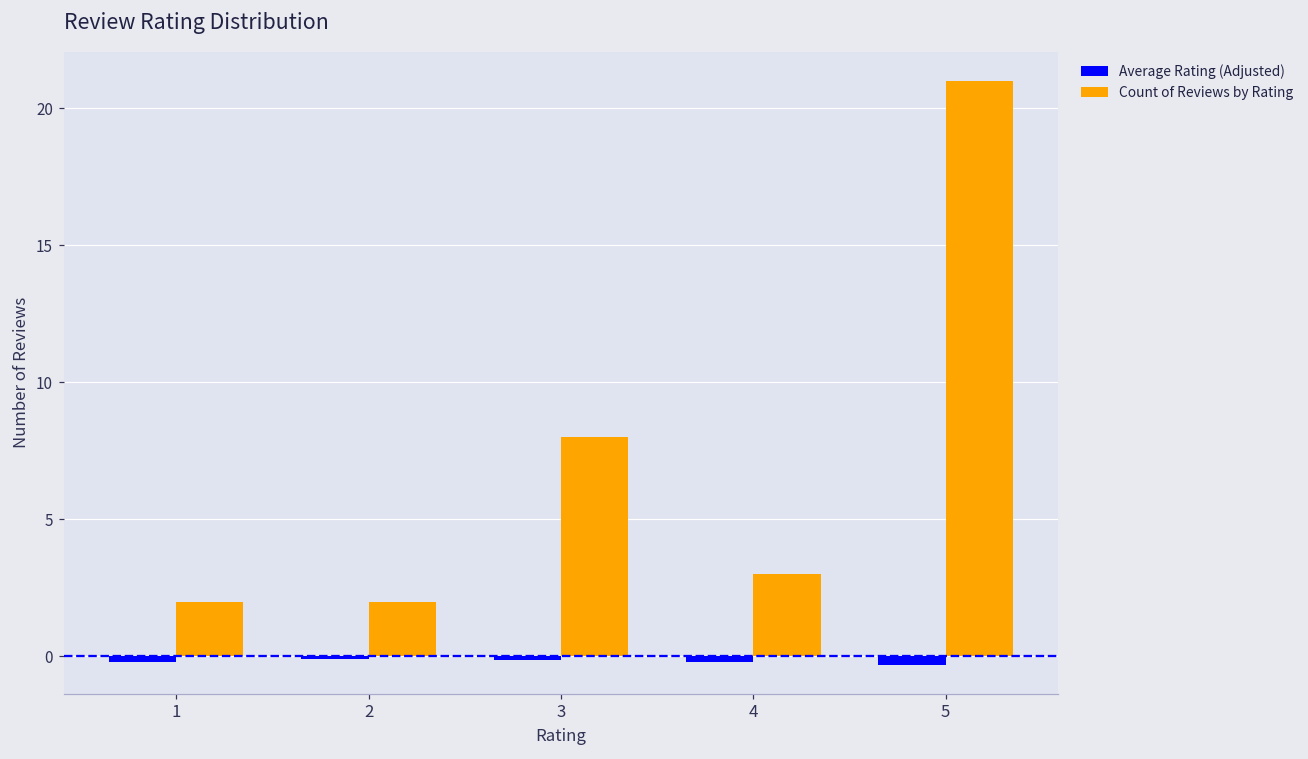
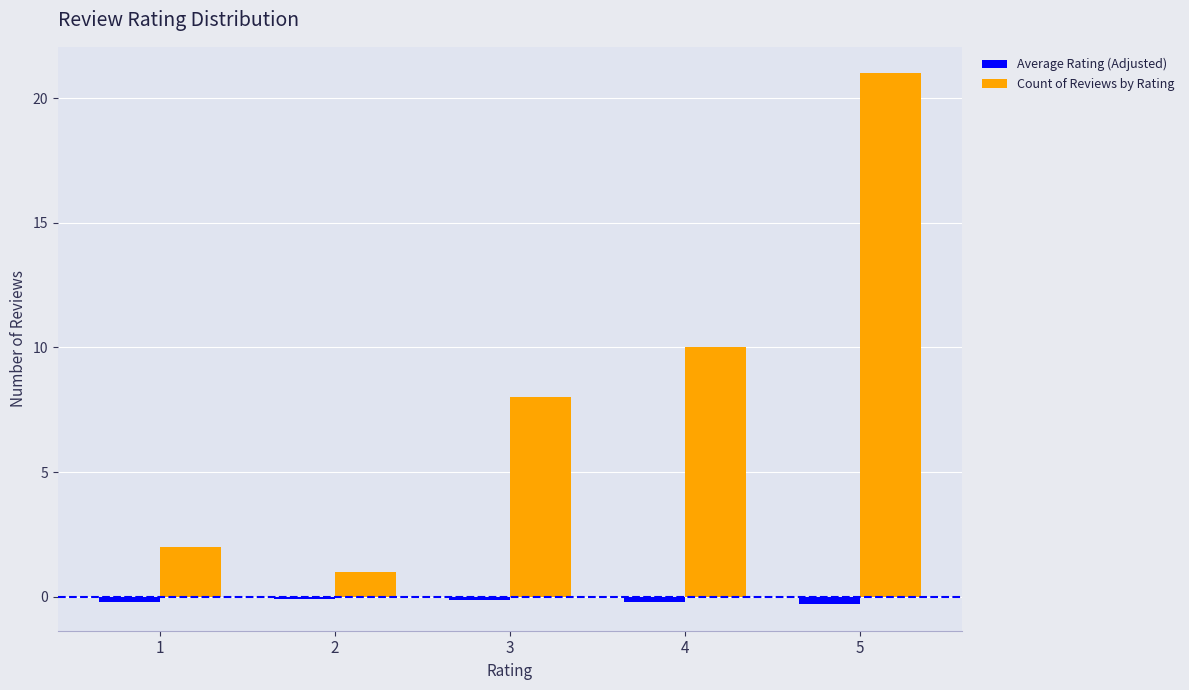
Count of Reviews by Rating, 2: 2 -> 1
Count of Reviews by Rating, 4: 3 -> 10
